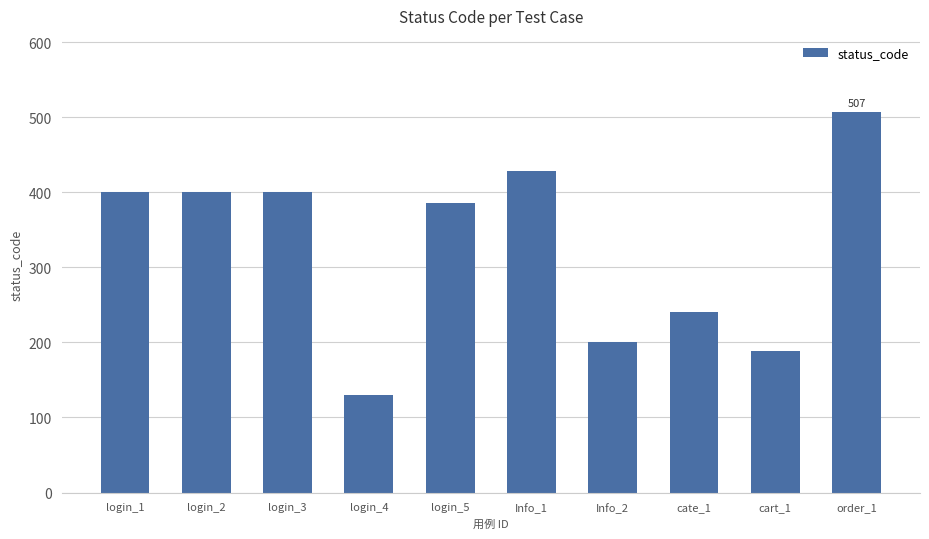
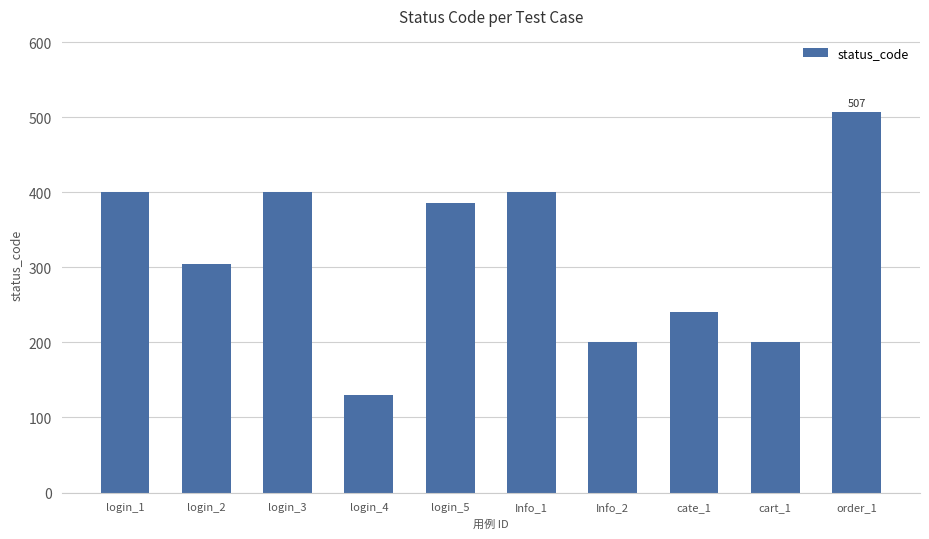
login_2: 400 -> 300
Info_1: 430 -> 400
cart_1: 190 -> 200
